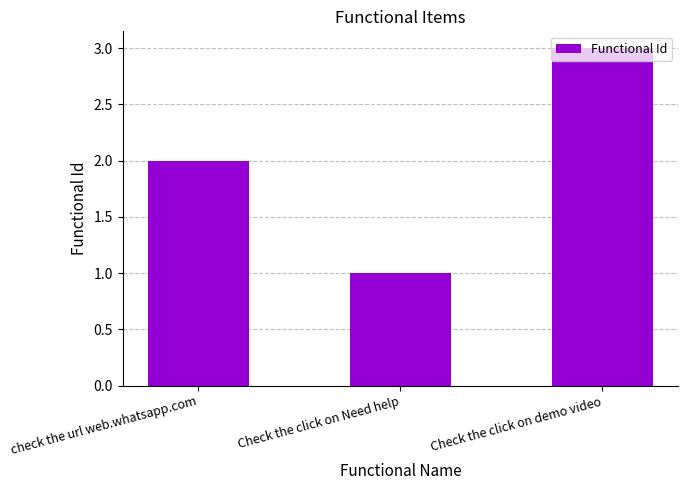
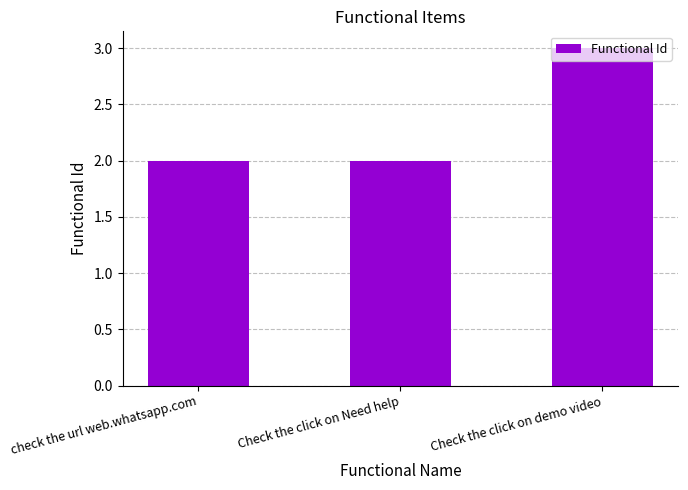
Check the click on Need help: 1 -> 2
